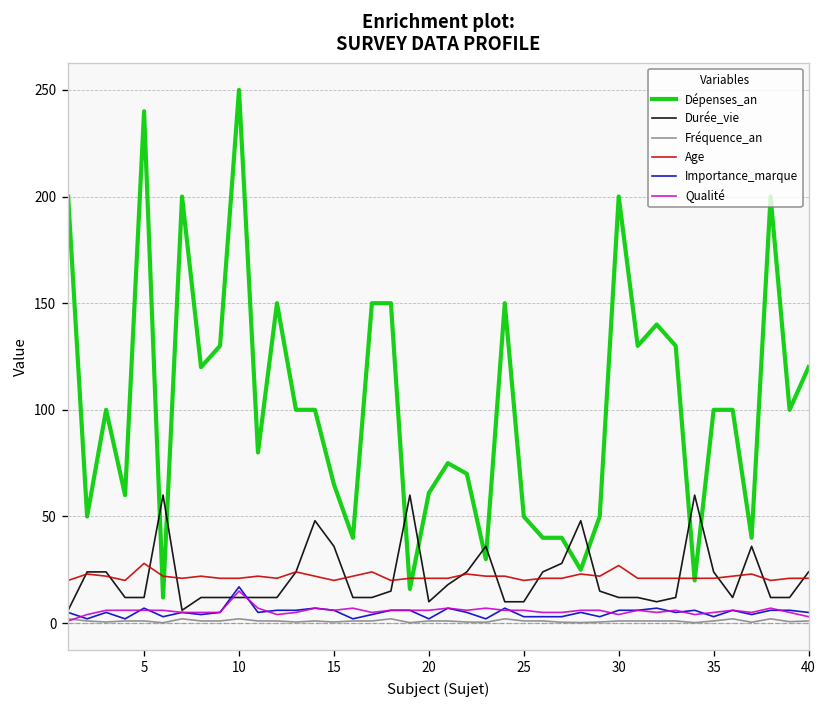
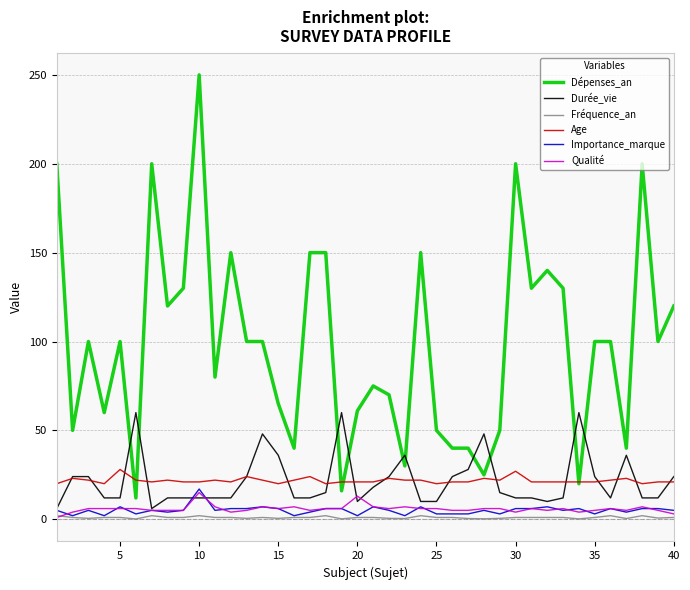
Dépenses_an, 5: 240 -> 100
Qualité, 20: 6 -> 13
